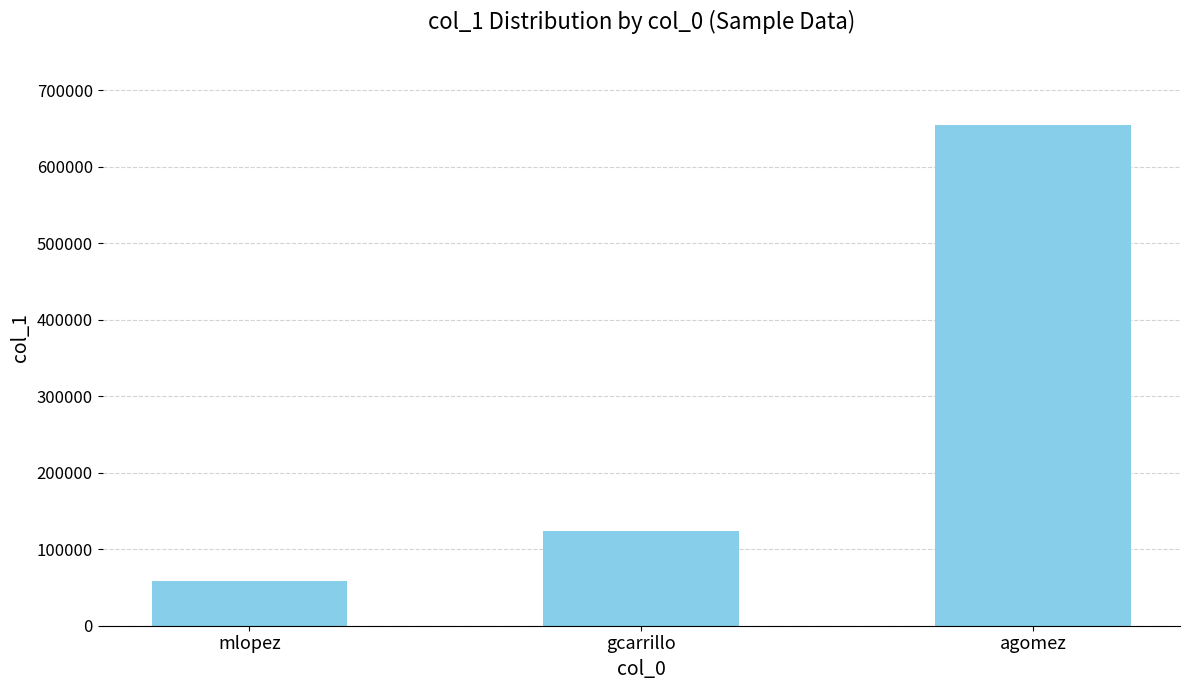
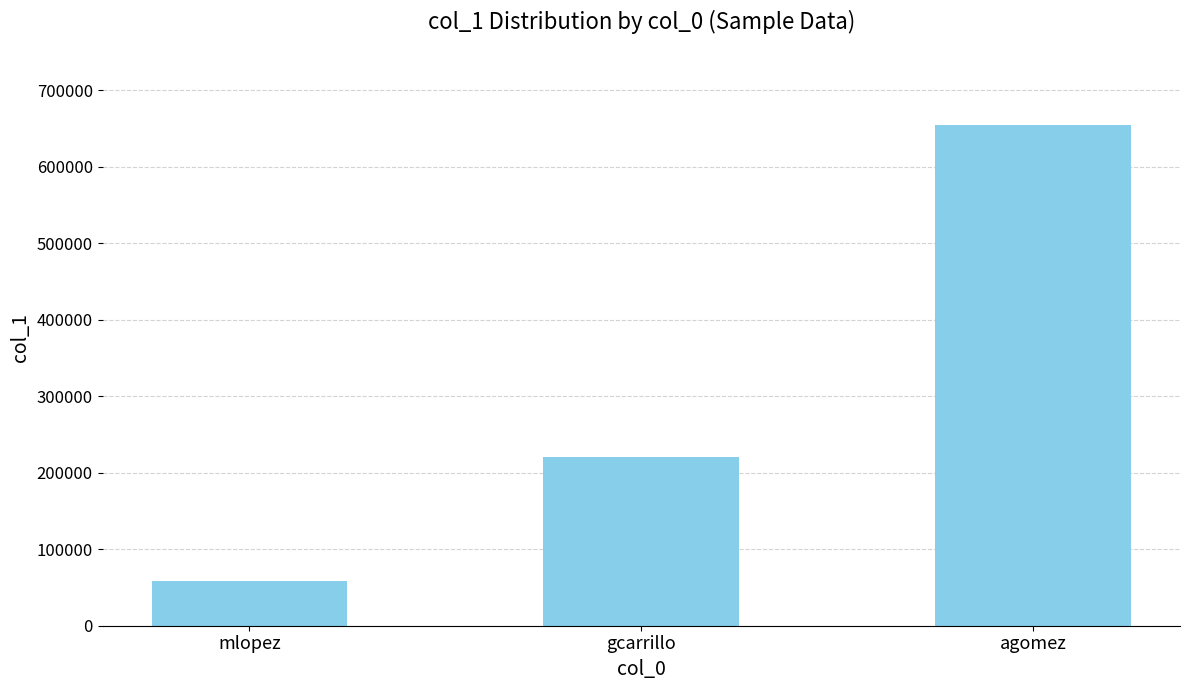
gcarrillo: 120000 -> 220000
